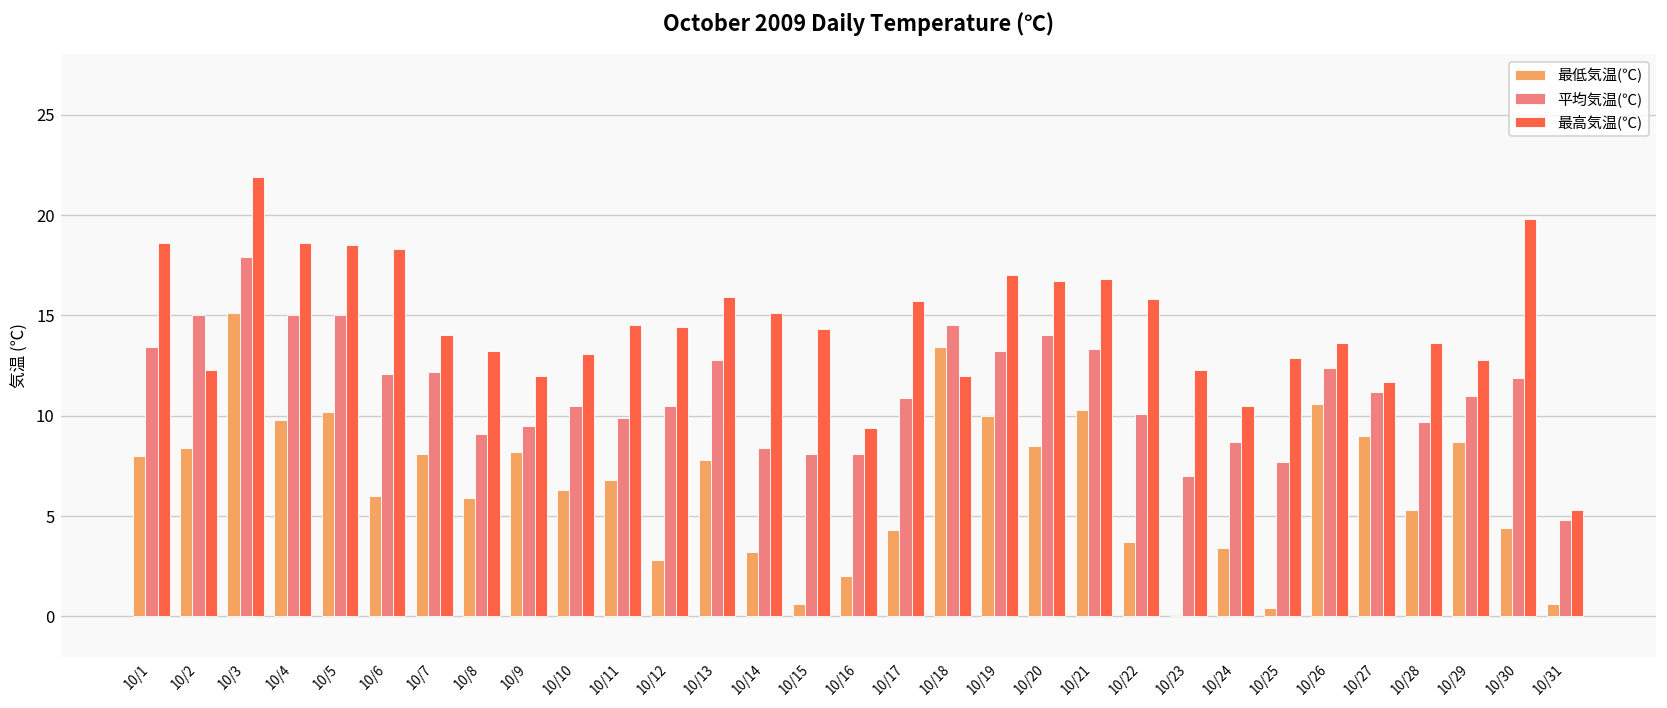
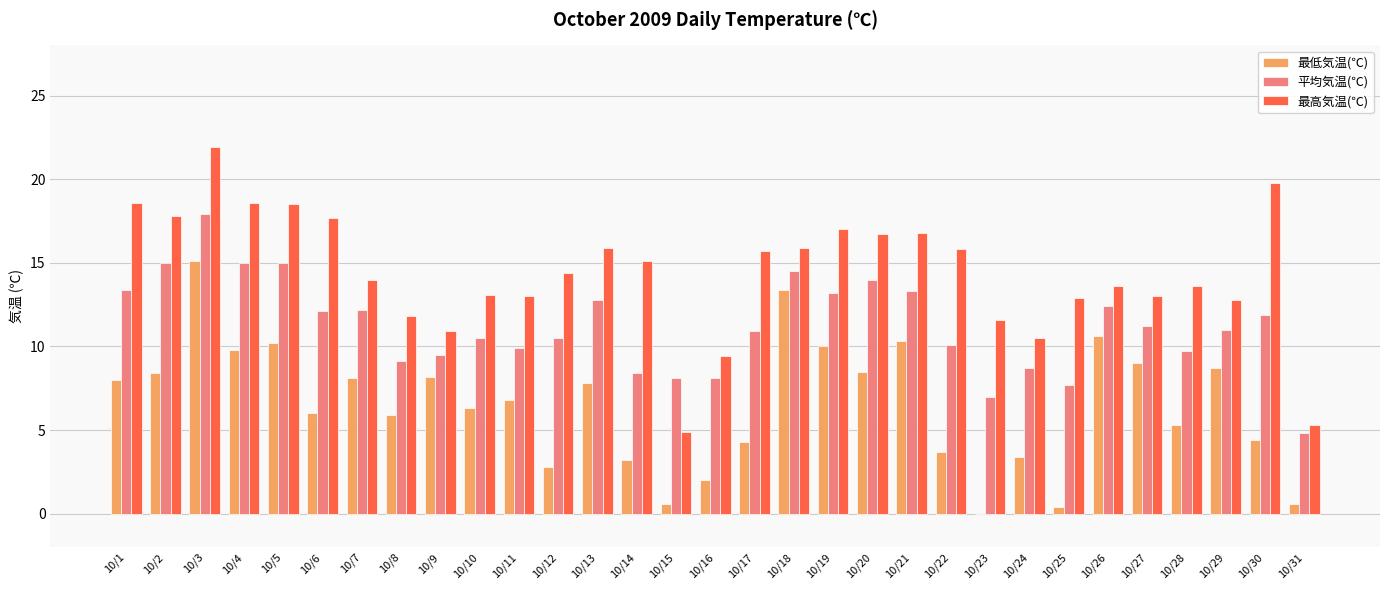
最高気温(℃), 10/2: 12.3 -> 17.8
最高気温(℃), 10/6: 18.3 -> 17.7
最高気温(℃), 10/8: 13.2 -> 11.8
最高気温(℃), 10/9: 12.0 -> 10.9
最高気温(℃), 10/11: 14.5 -> 13.0
最高気温(℃), 10/15: 14.3 -> 4.9
最高気温(℃), 10/18: 12.0 -> 15.9
最高気温(℃), 10/23: 12.3 -> 11.6
最高気温(℃), 10/27: 11.7 -> 13.0
